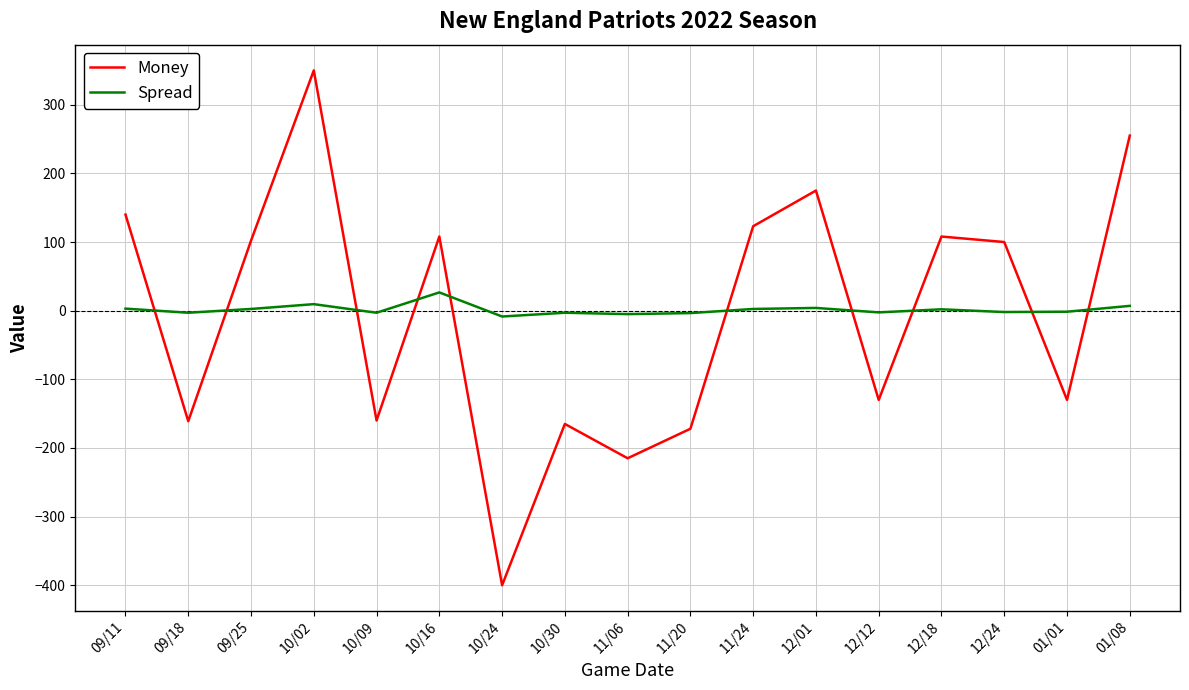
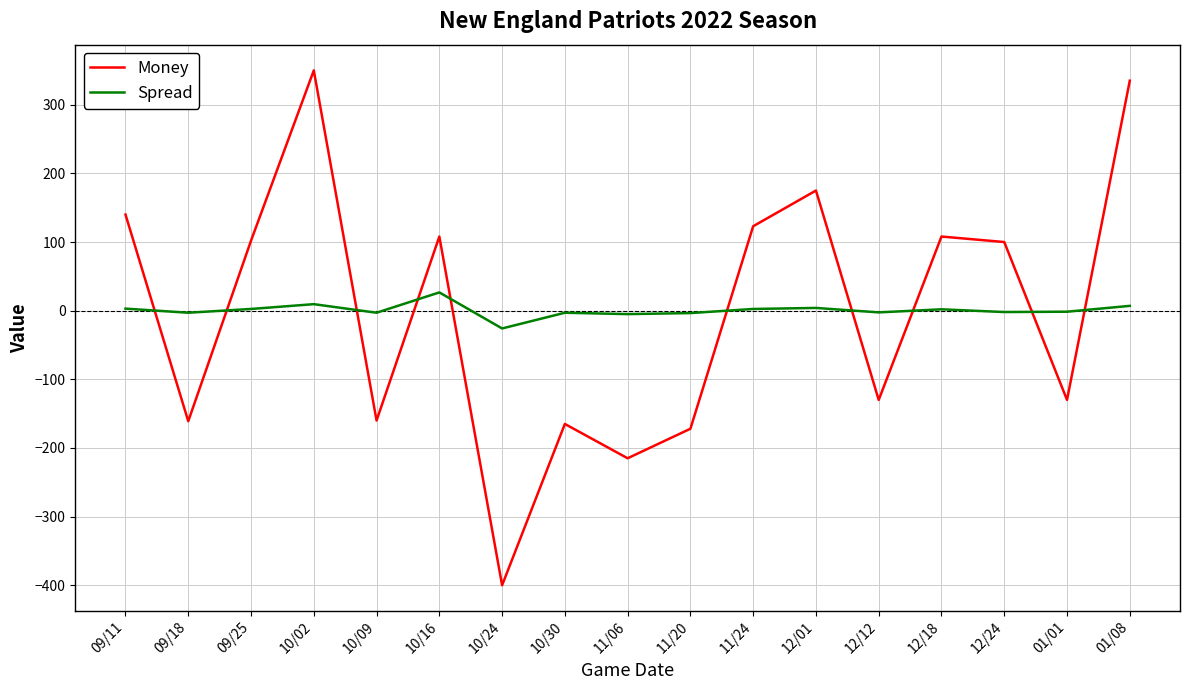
Spread, 10/24: -10 -> -30
Money, 01/08: 260 -> 340
